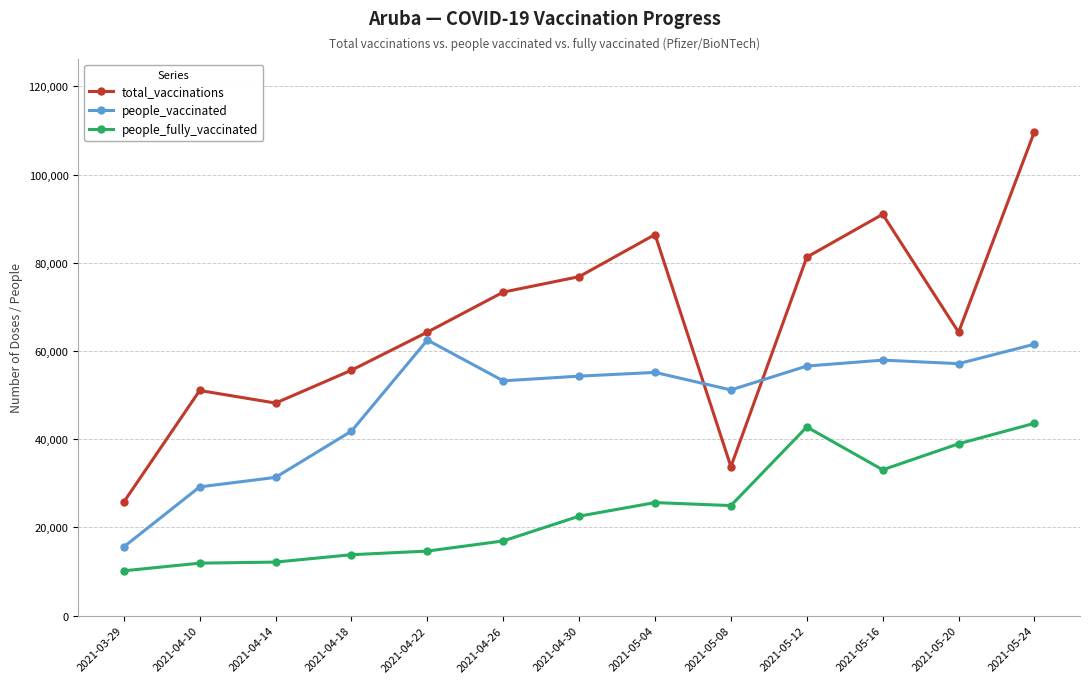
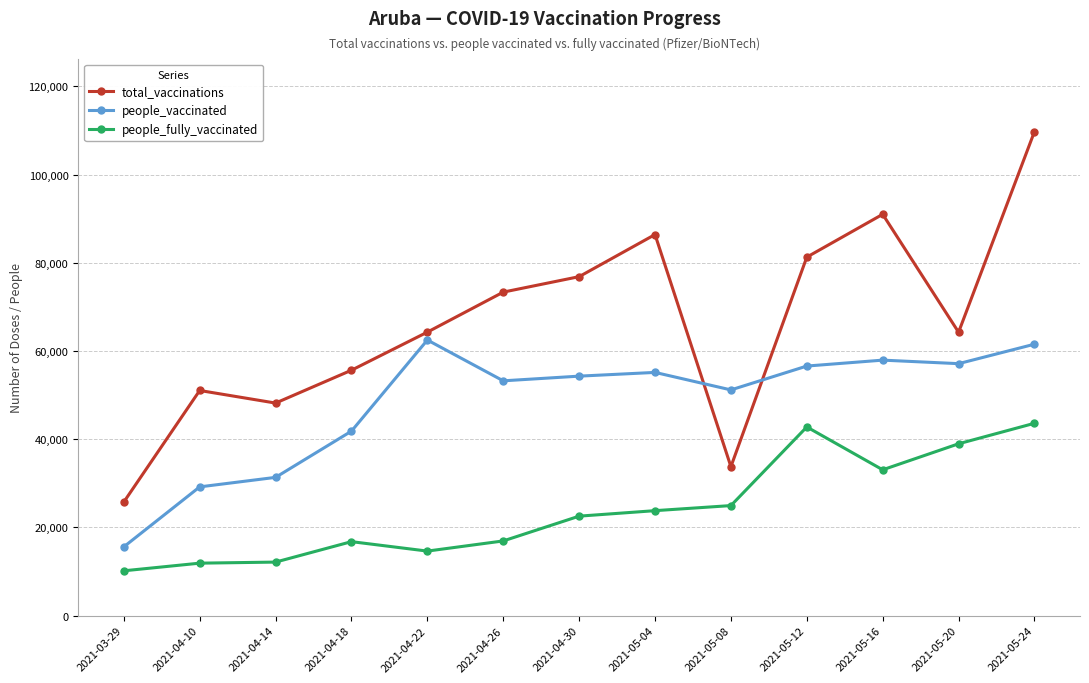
people_fully_vaccinated, 2021-04-18: 14,000 -> 17,000
people_fully_vaccinated, 2021-05-04: 26,000 -> 24,000
